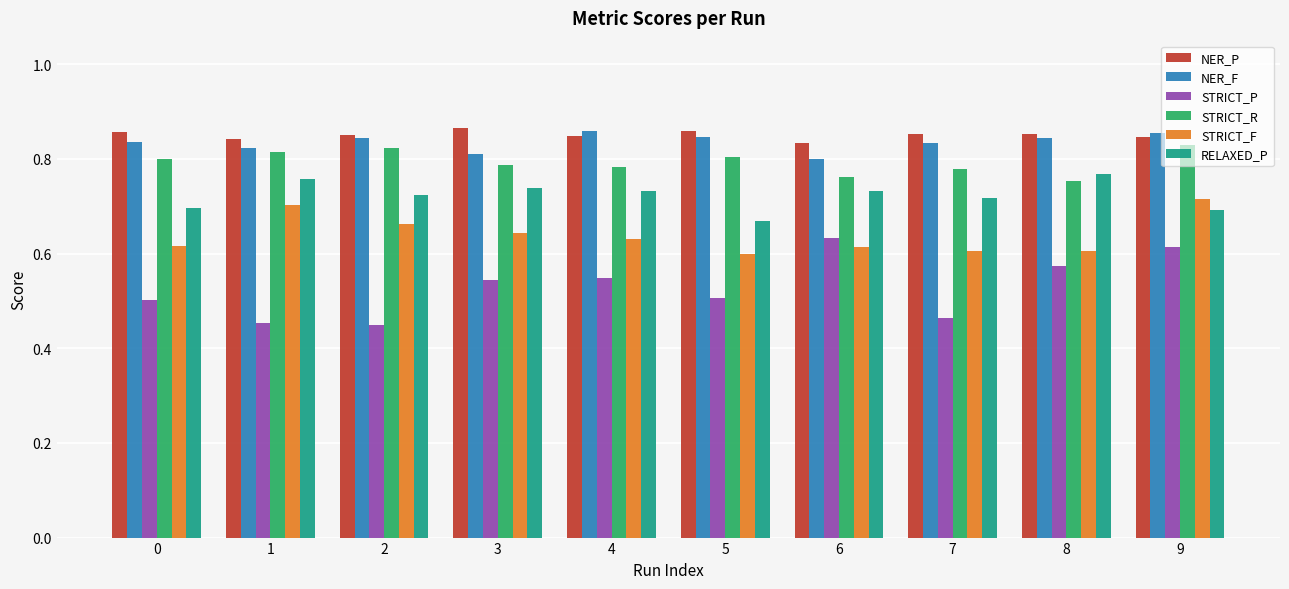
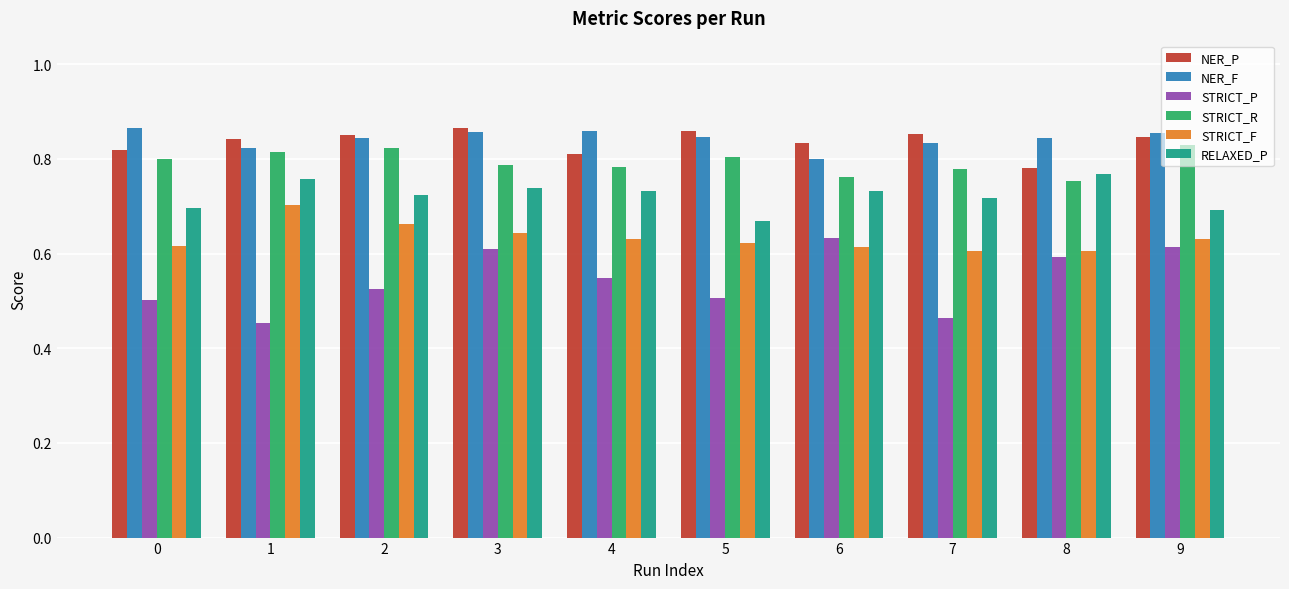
NER_P, 0: 0.86 -> 0.82
NER_F, 0: 0.84 -> 0.86
STRICT_P, 2: 0.45 -> 0.53
NER_F, 3: 0.81 -> 0.86
STRICT_P, 3: 0.54 -> 0.61
NER_P, 4: 0.85 -> 0.81
STRICT_F, 5: 0.60 -> 0.62
NER_P, 8: 0.85 -> 0.78
STRICT_P, 8: 0.57 -> 0.59
STRICT_F, 9: 0.71 -> 0.63
